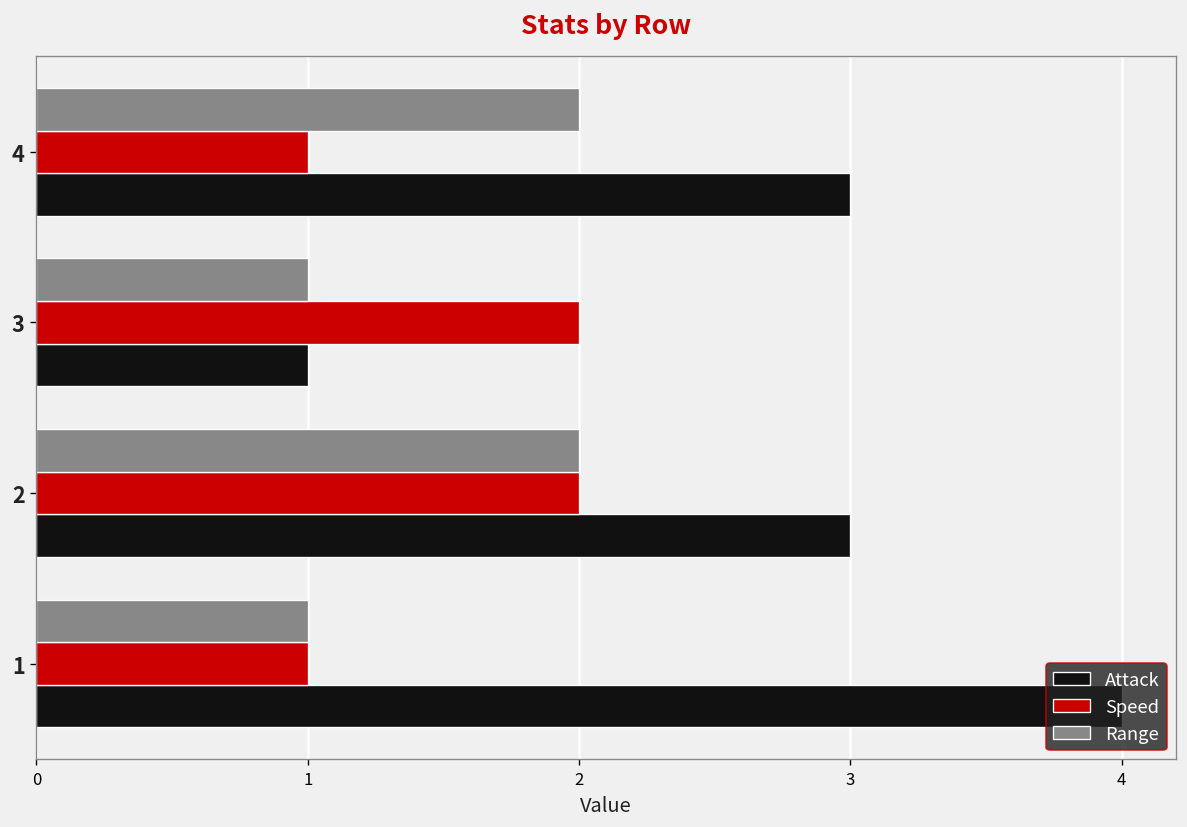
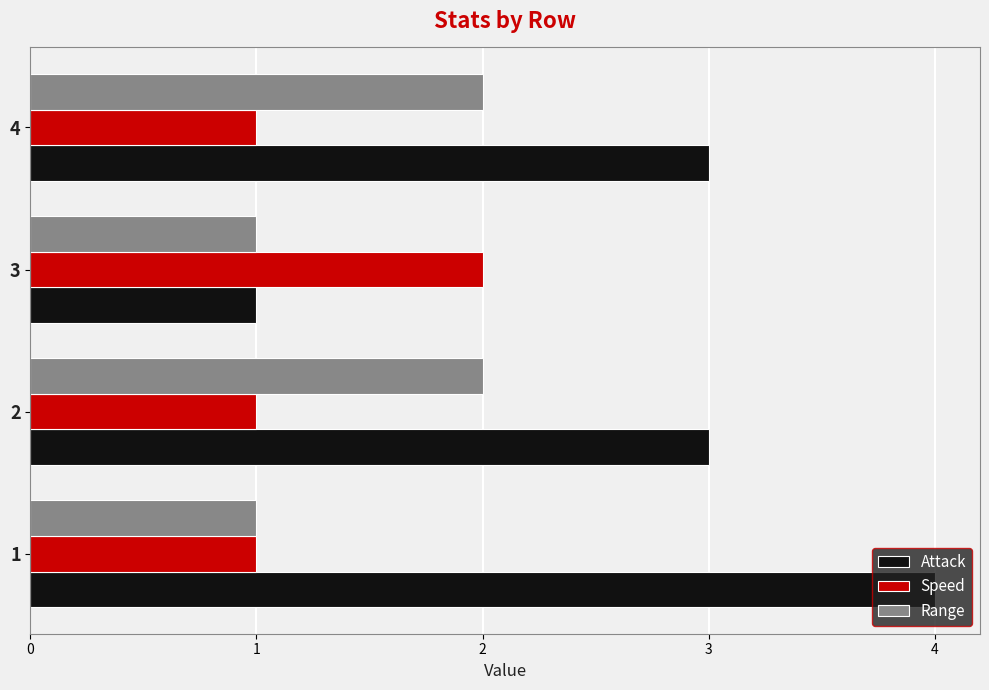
Speed, 2: 2 -> 1
